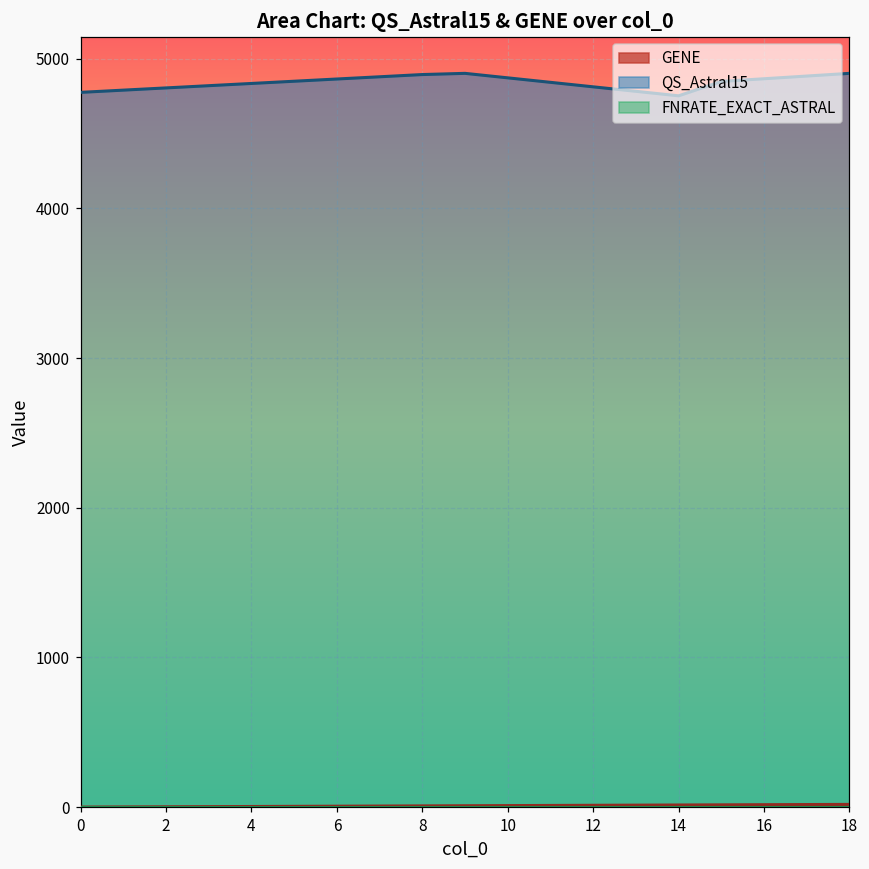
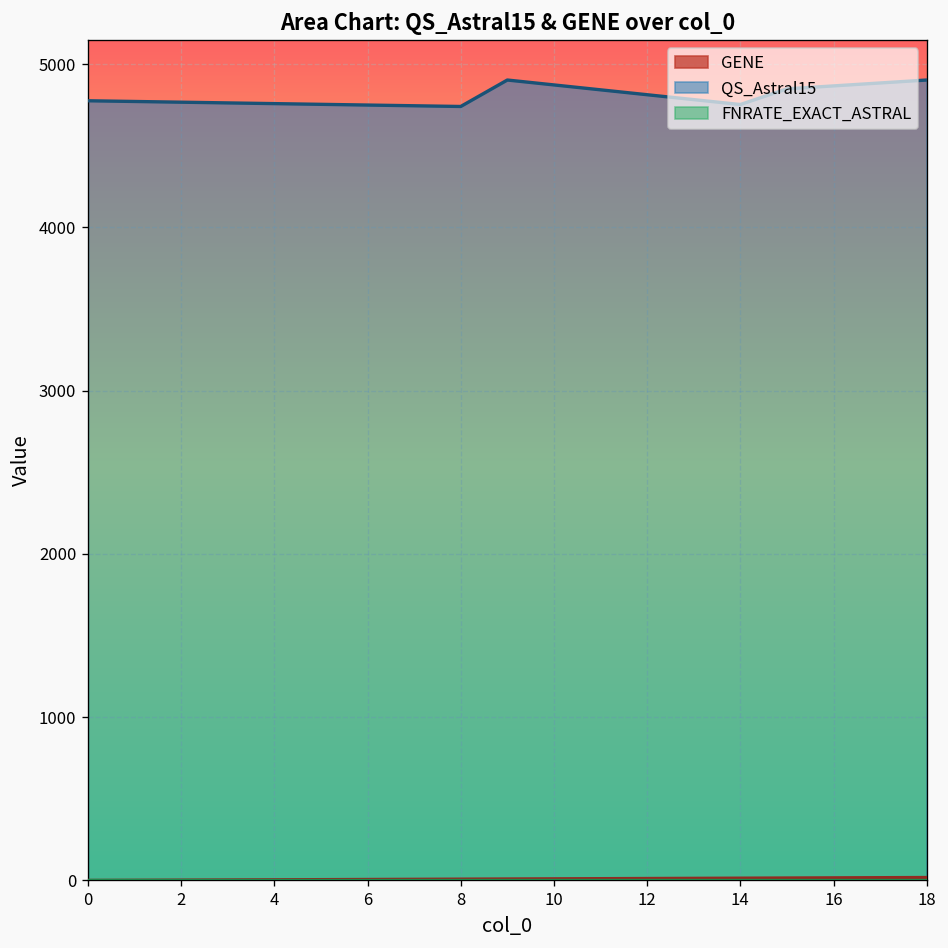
QS_Astral15, 8: 4890 -> 4740
